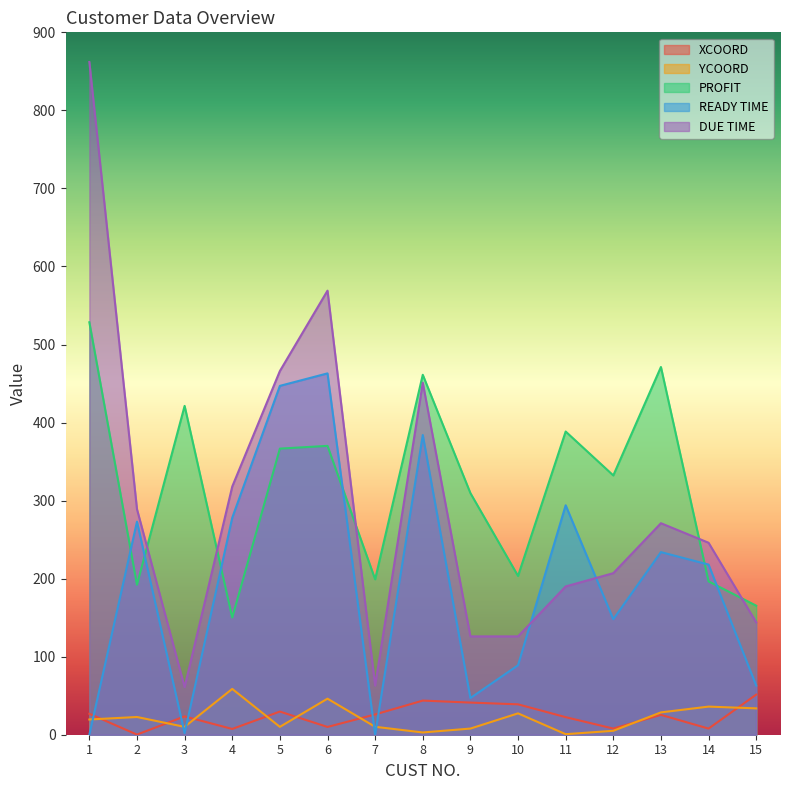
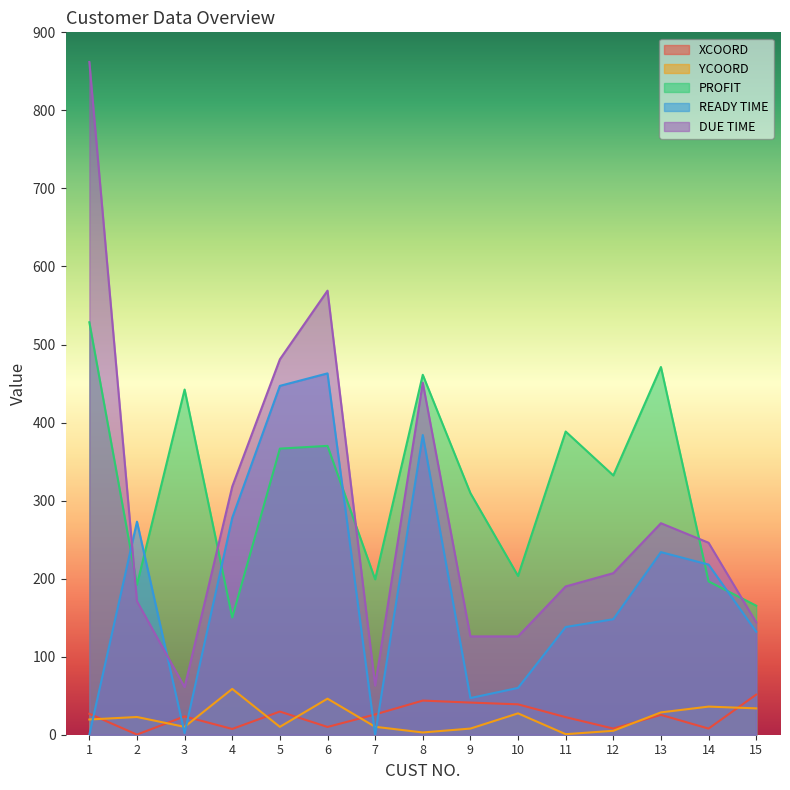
DUE TIME, 2: 290 -> 170
PROFIT, 3: 420 -> 440
DUE TIME, 5: 470 -> 480
READY TIME, 10: 90 -> 60
READY TIME, 11: 290 -> 140
READY TIME, 15: 60 -> 130
